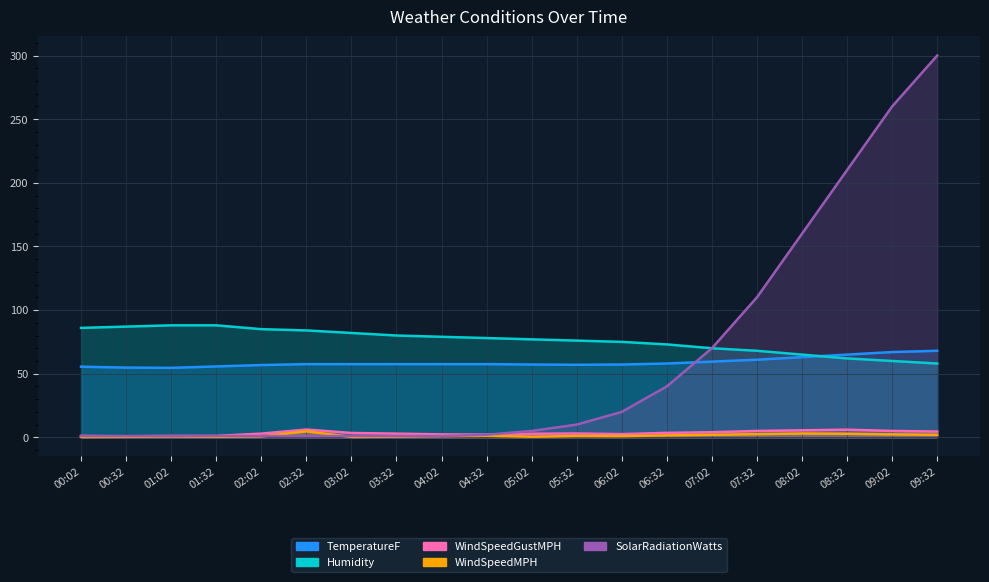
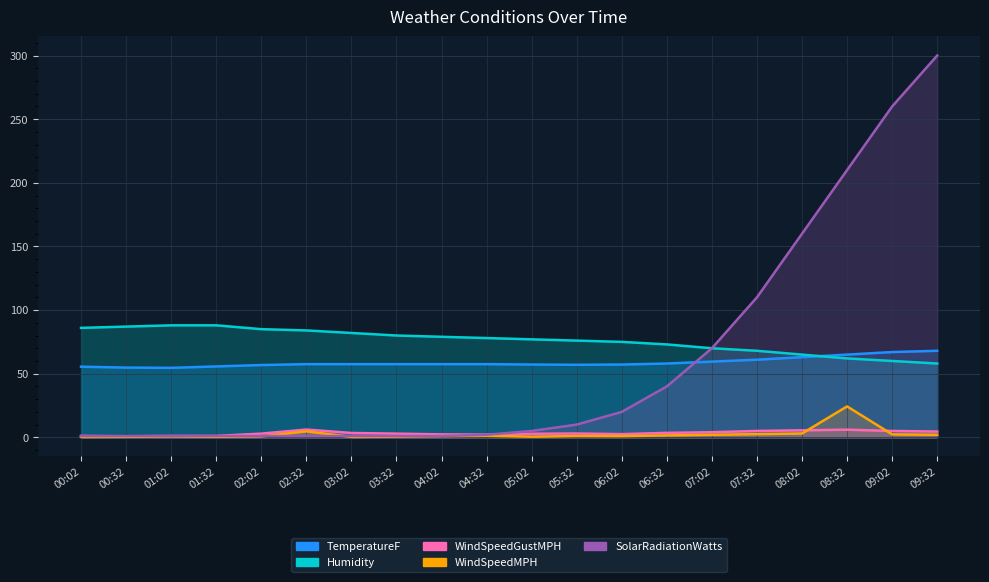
WindSpeedMPH, 08:32: 3 -> 24
